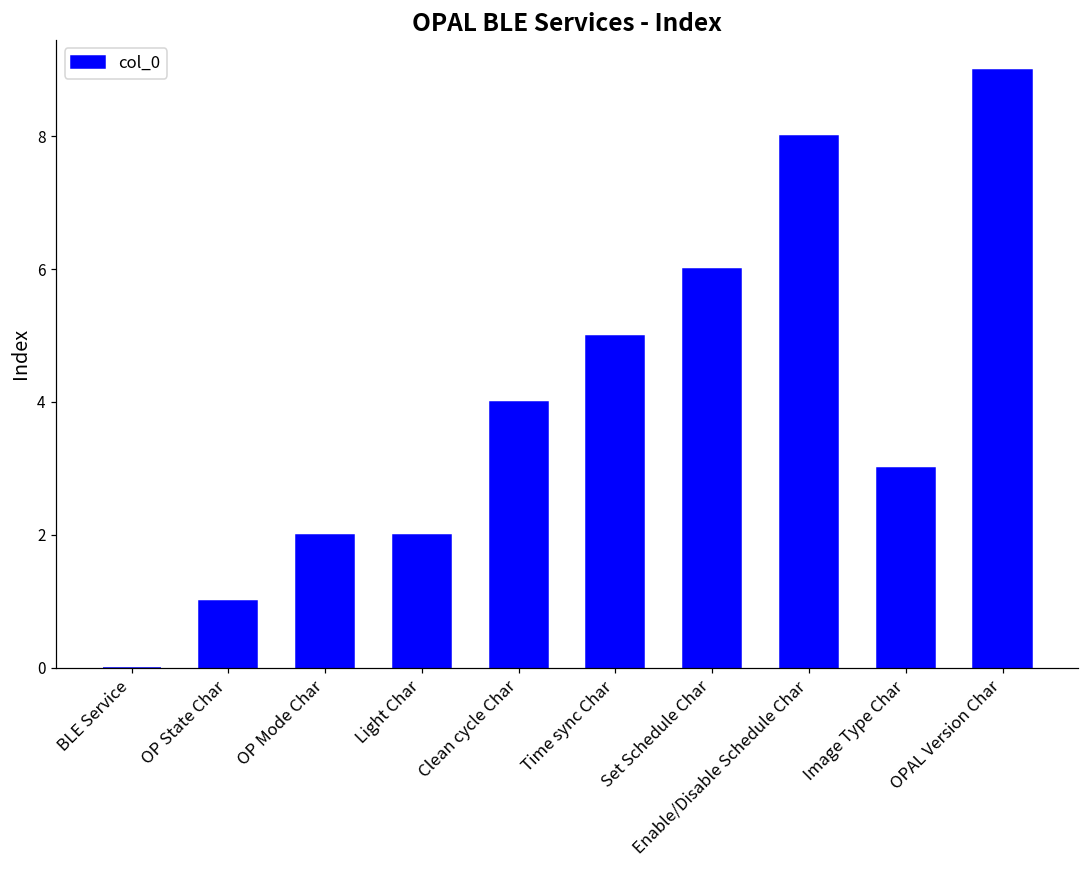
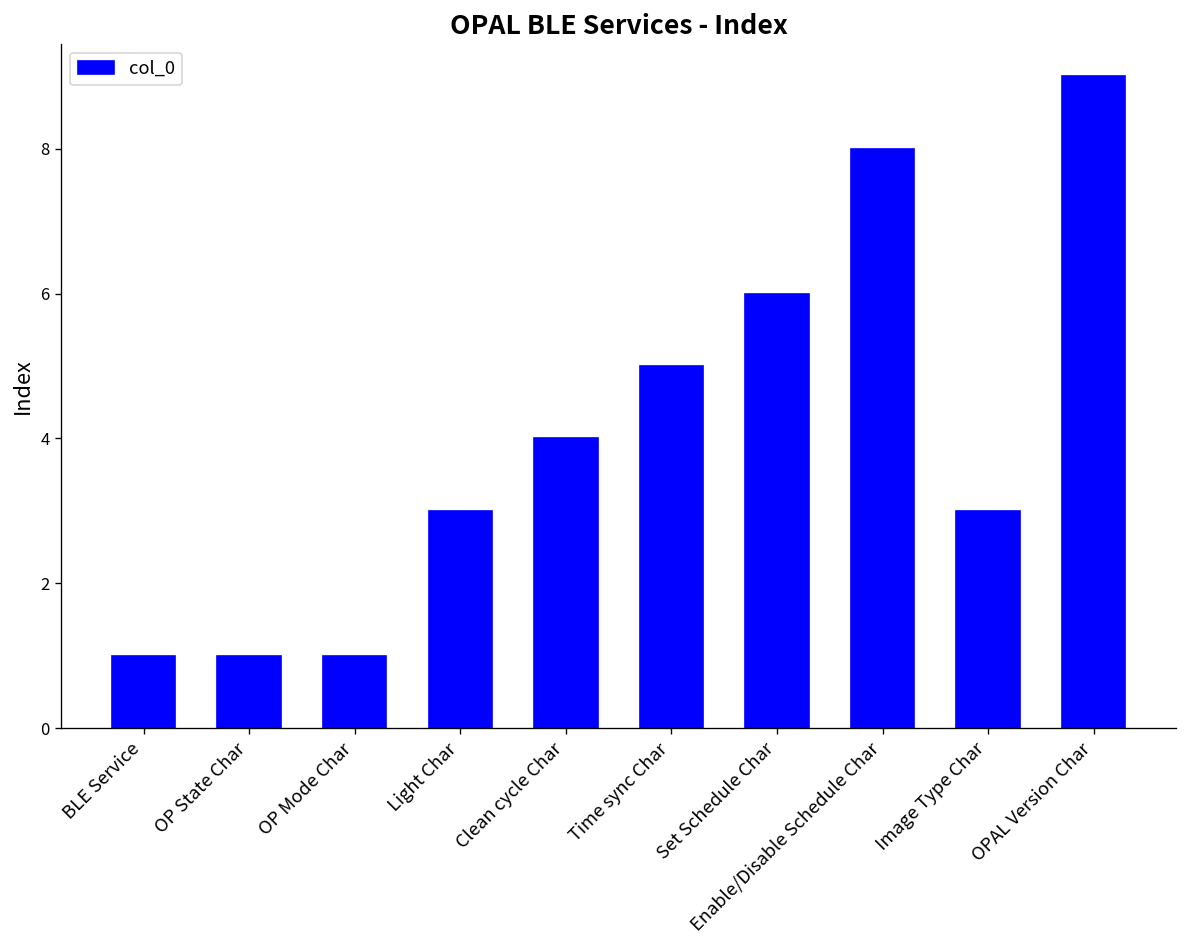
BLE Service: 0 -> 1
OP Mode Char: 2 -> 1
Light Char: 2 -> 3
